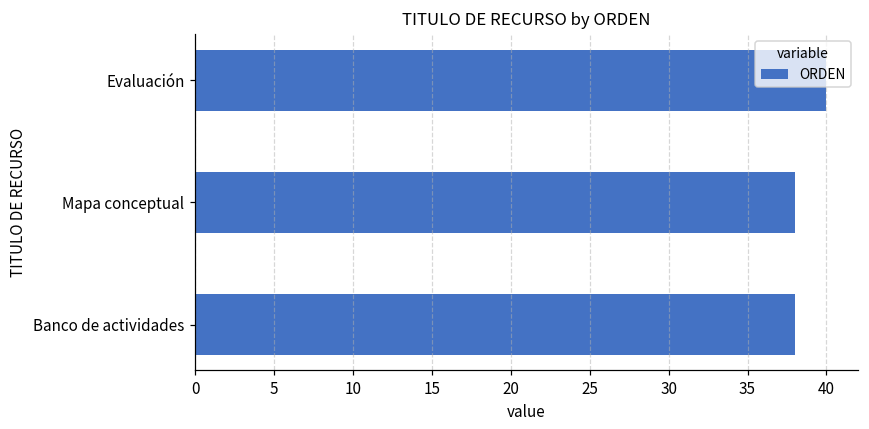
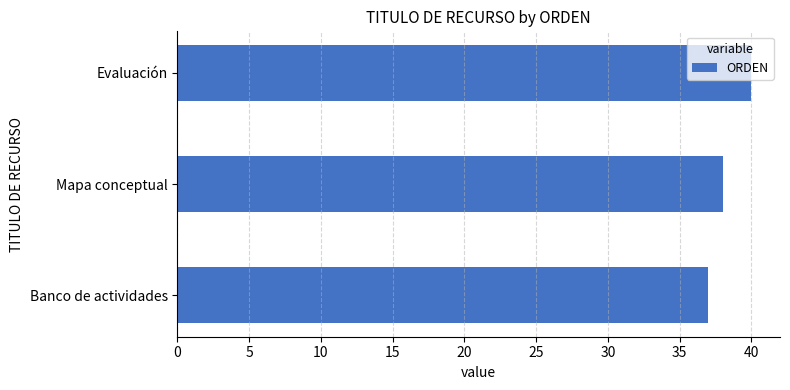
Banco de actividades: 38 -> 37
